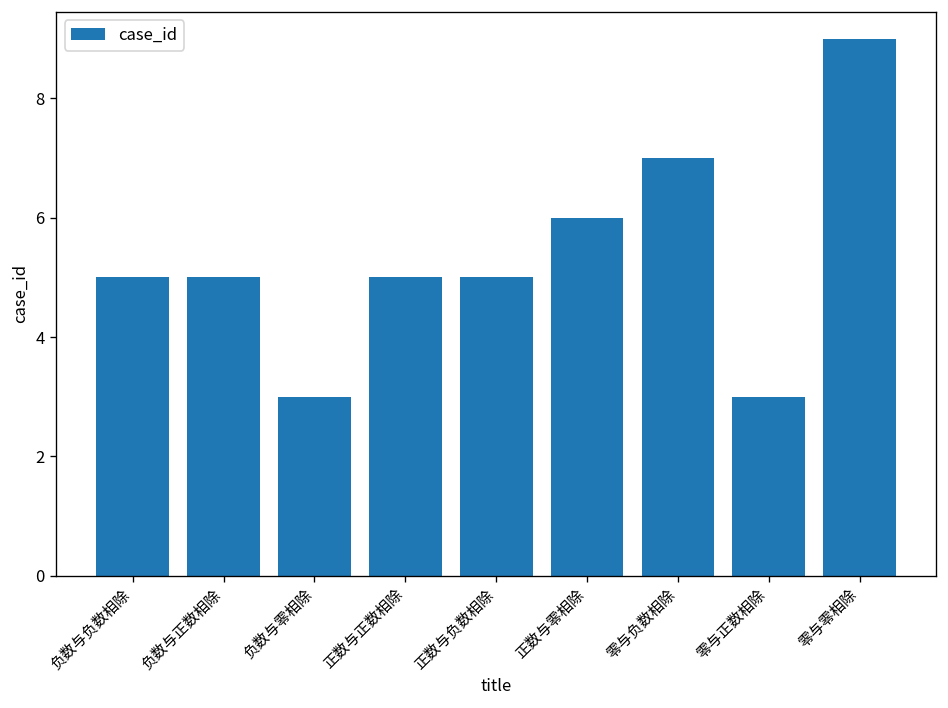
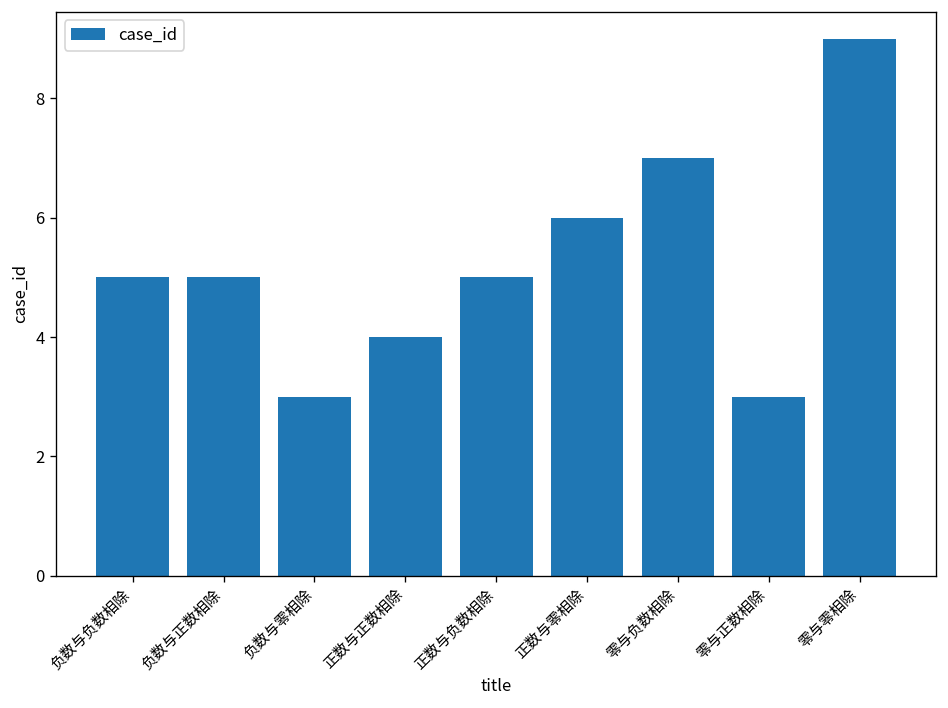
正数与正数相除: 5 -> 4
